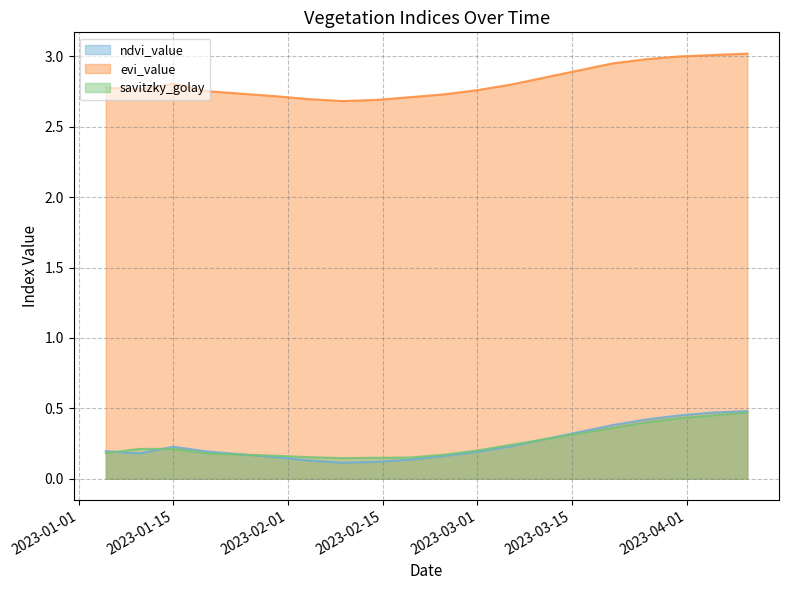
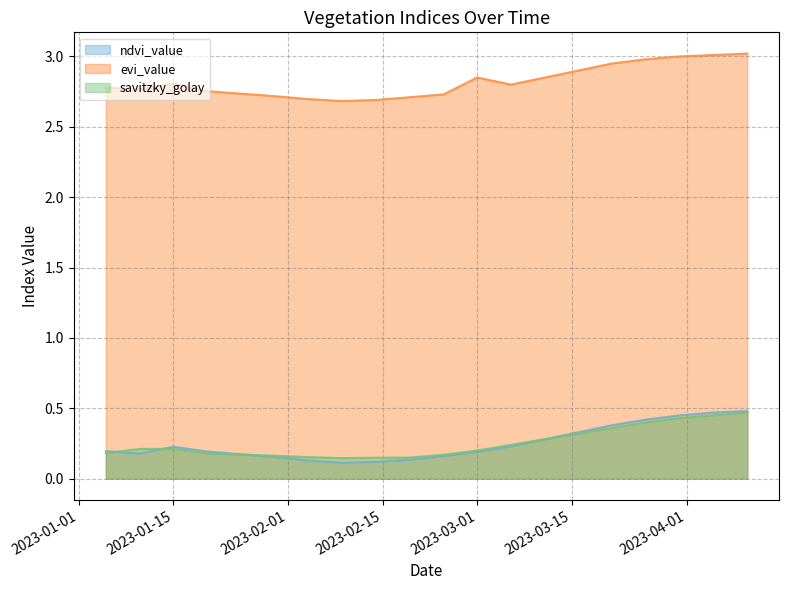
evi_value, 2023-03-01: 2.76 -> 2.85
